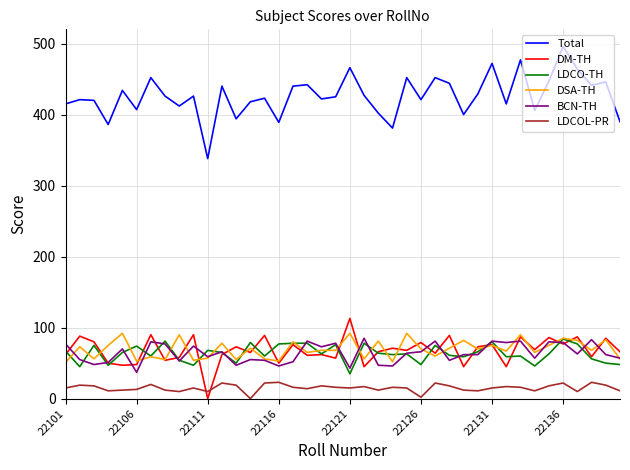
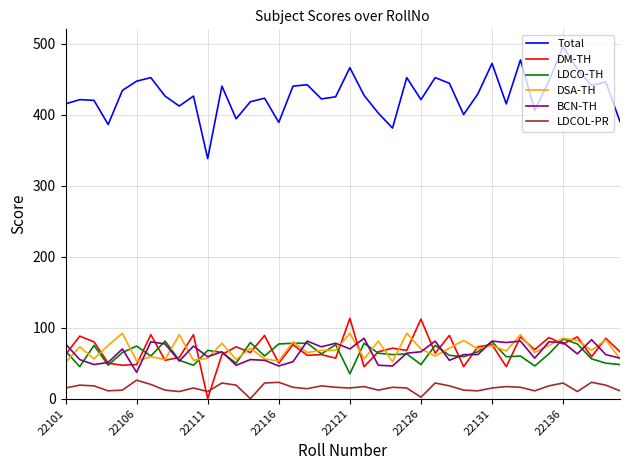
Total, 22106: 410 -> 450
LDCOL-PR, 22106: 10 -> 30
BCN-TH, 22121: 40 -> 70
DM-TH, 22126: 80 -> 110
